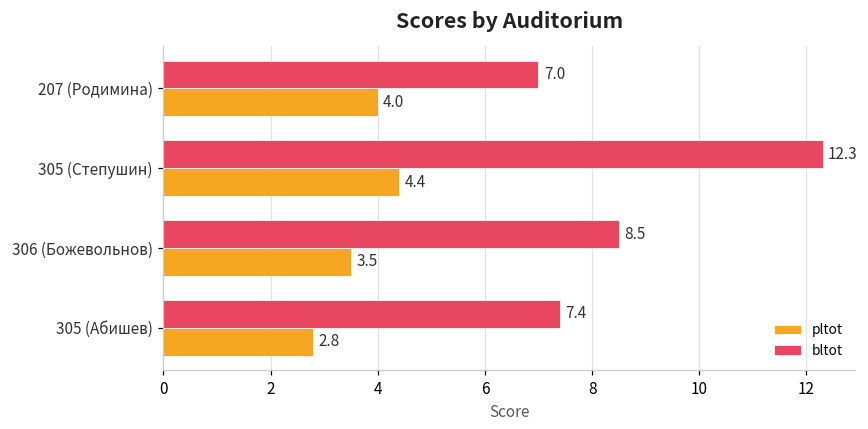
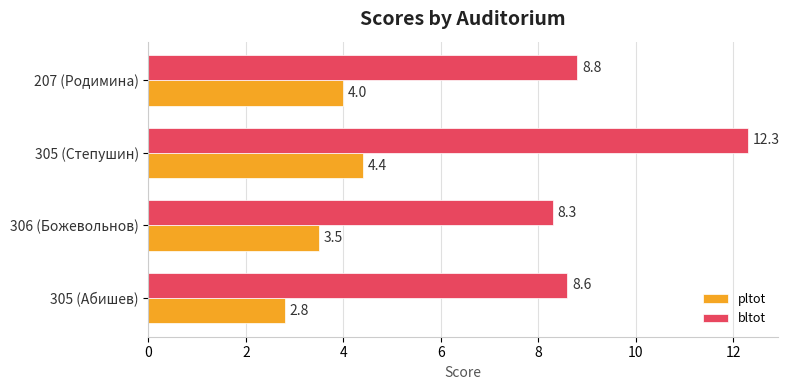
bltot, 207 (Родимина): 7.0 -> 8.8
bltot, 306 (Божевольнов): 8.5 -> 8.3
bltot, 305 (Абишев): 7.4 -> 8.6
